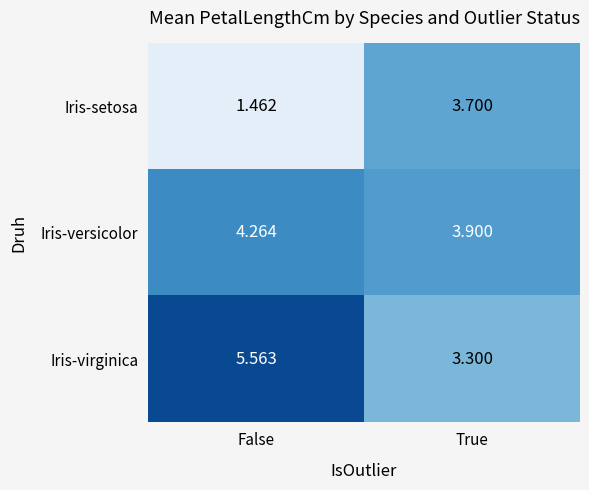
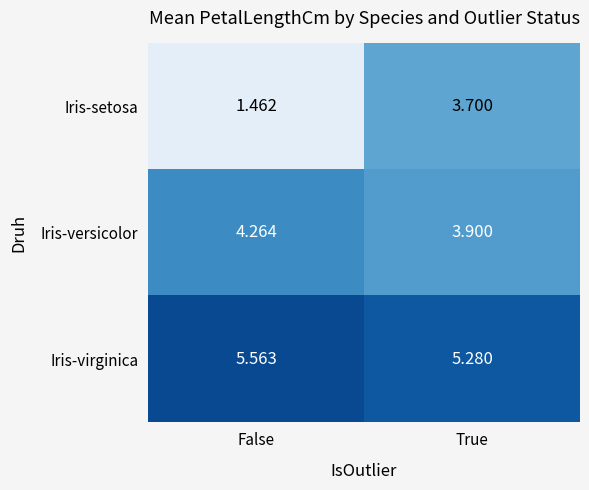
Iris-virginica, True: 3.300 -> 5.280
